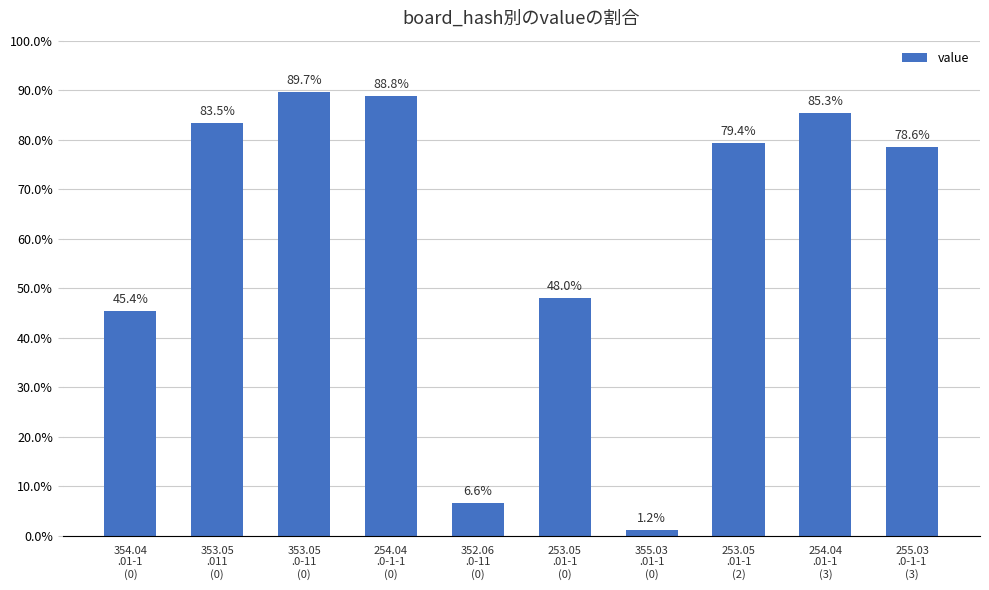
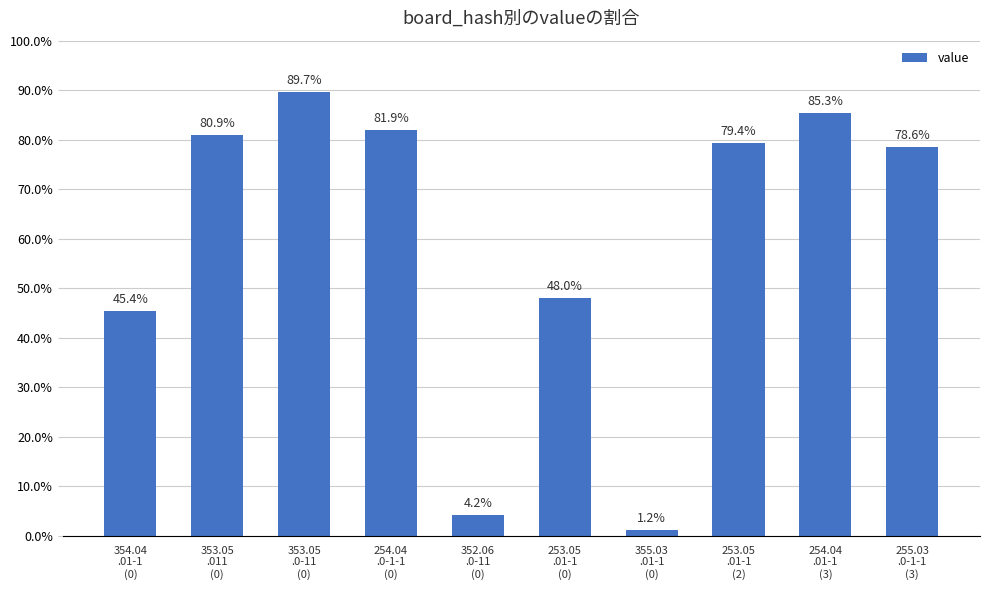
353.05 .011 (0): 83.5% -> 80.9%
254.04 .0-1-1 (0): 88.8% -> 81.9%
352.06 .0-11 (0): 6.6% -> 4.2%
